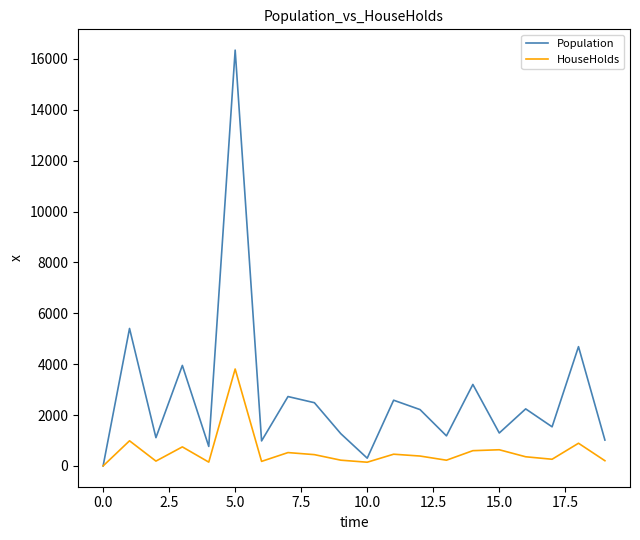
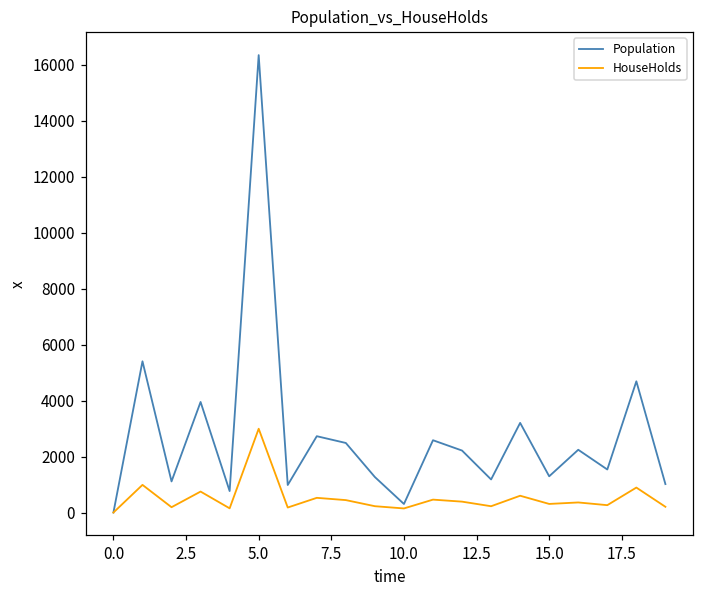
HouseHolds, 5.0: 3800 -> 3000
HouseHolds, 15.0: 600 -> 300
